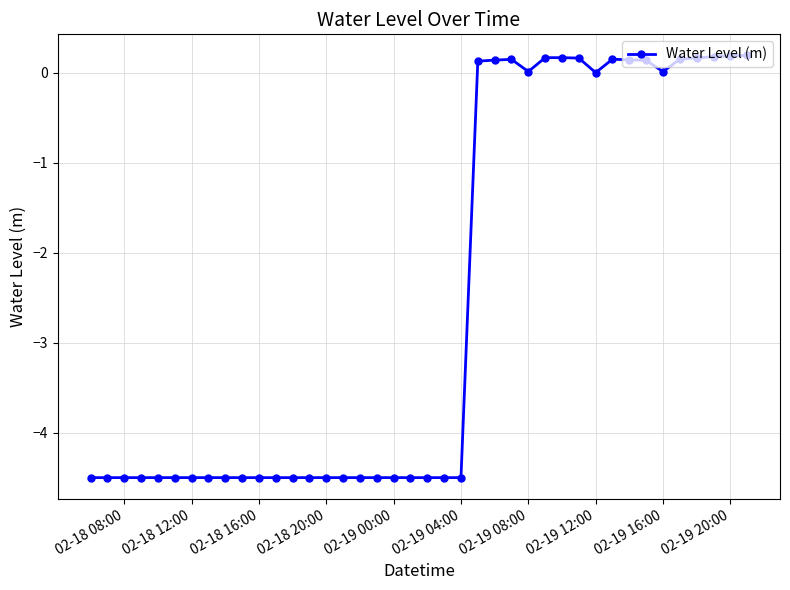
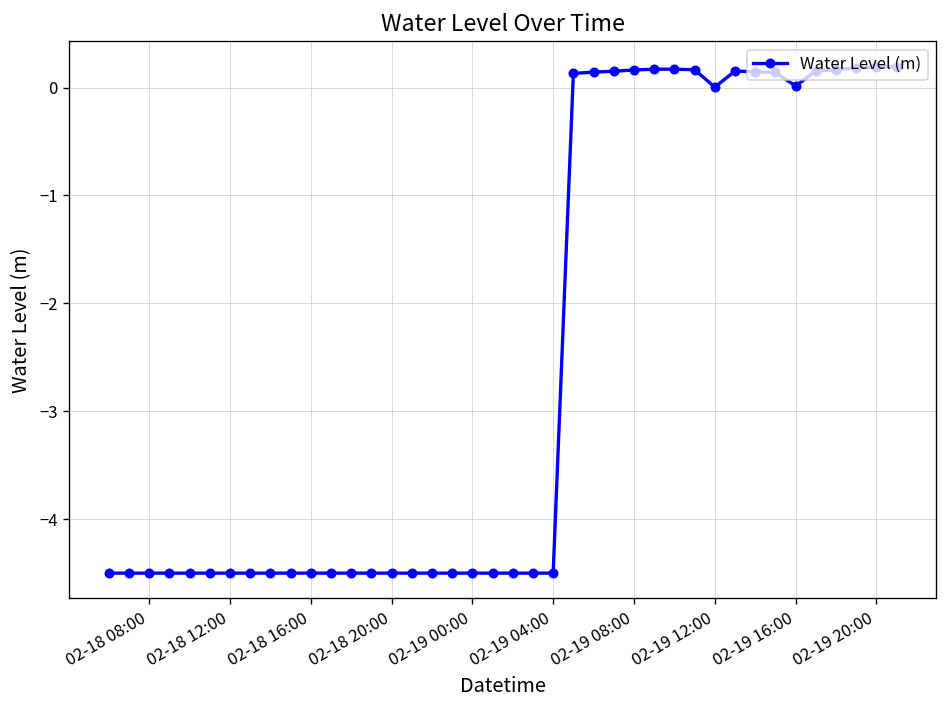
02-19 08:00: 0.0 -> 0.2
